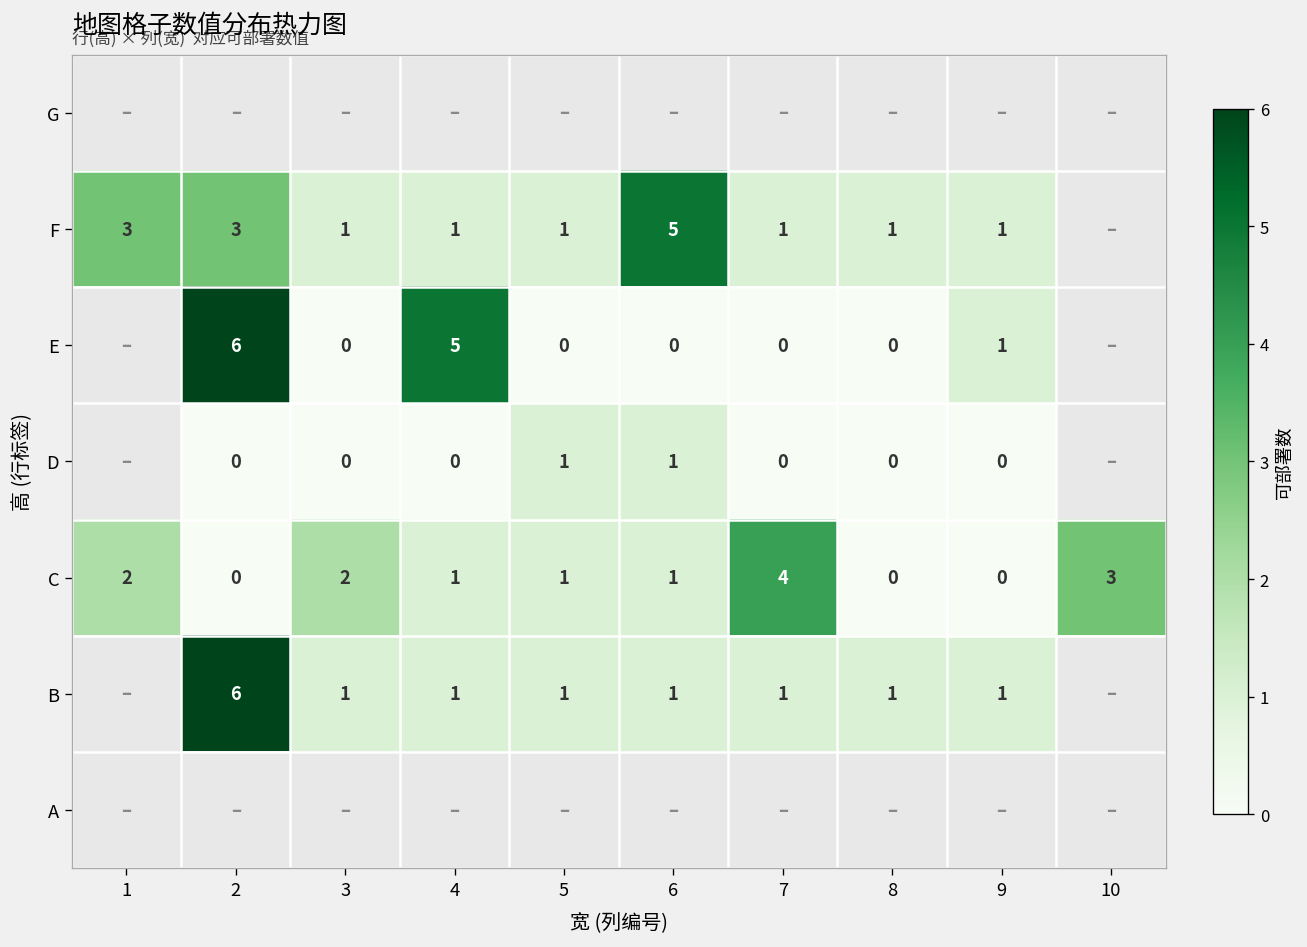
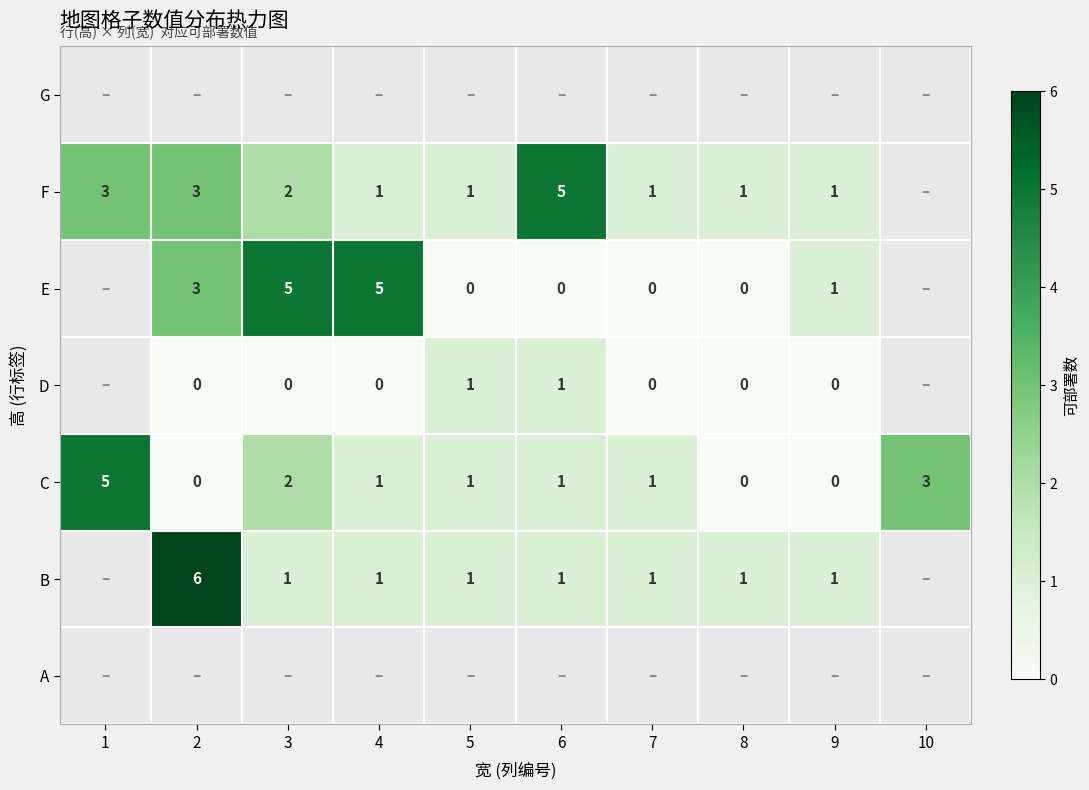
F, 3: 1 -> 2
E, 2: 6 -> 3
E, 3: 0 -> 5
C, 1: 2 -> 5
C, 7: 4 -> 1
